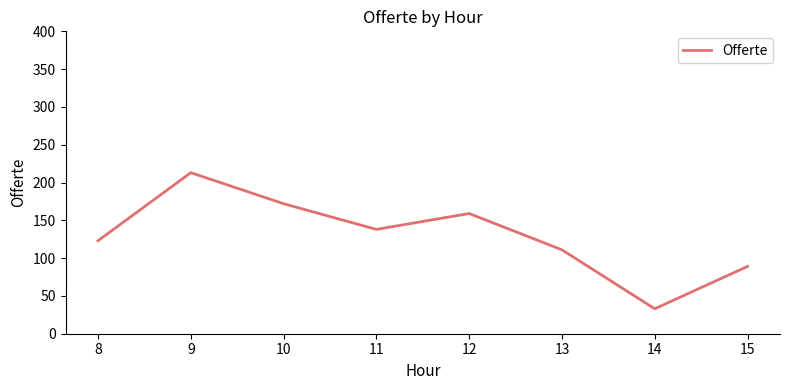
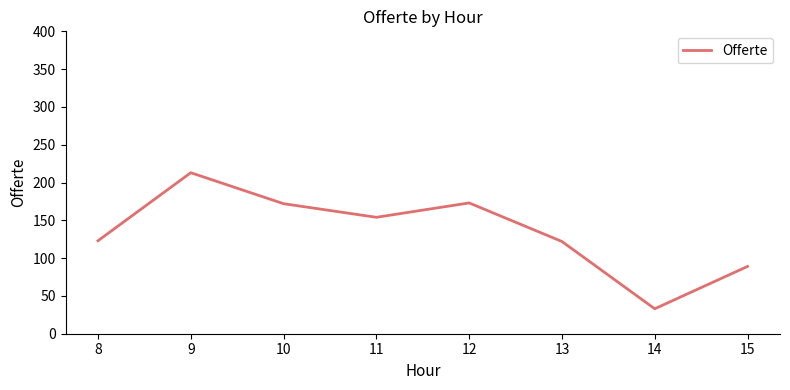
11: 140 -> 150
12: 160 -> 170
13: 110 -> 120
